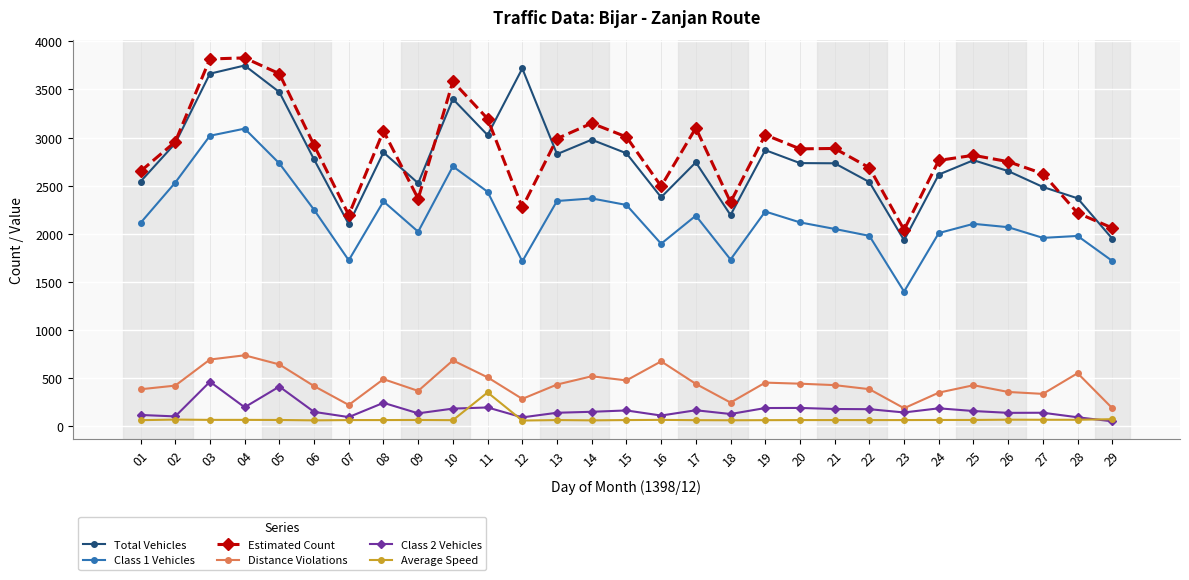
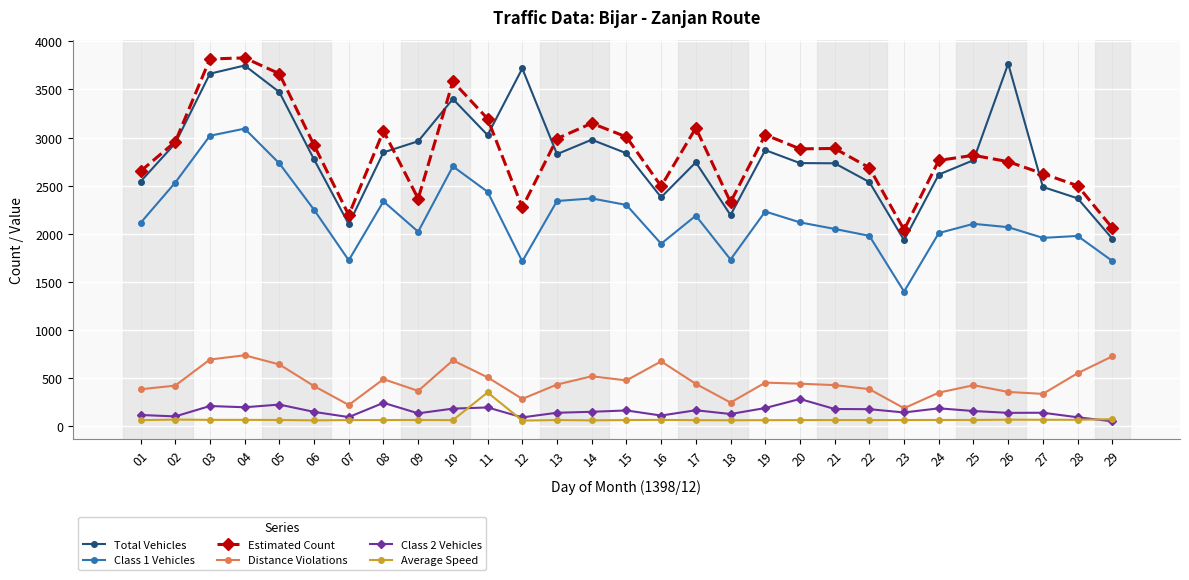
Class 2 Vehicles, 03: 500 -> 200
Class 2 Vehicles, 05: 400 -> 200
Total Vehicles, 09: 2500 -> 3000
Class 2 Vehicles, 20: 200 -> 300
Total Vehicles, 26: 2700 -> 3800
Estimated Count, 28: 2200 -> 2500
Distance Violations, 29: 200 -> 700
